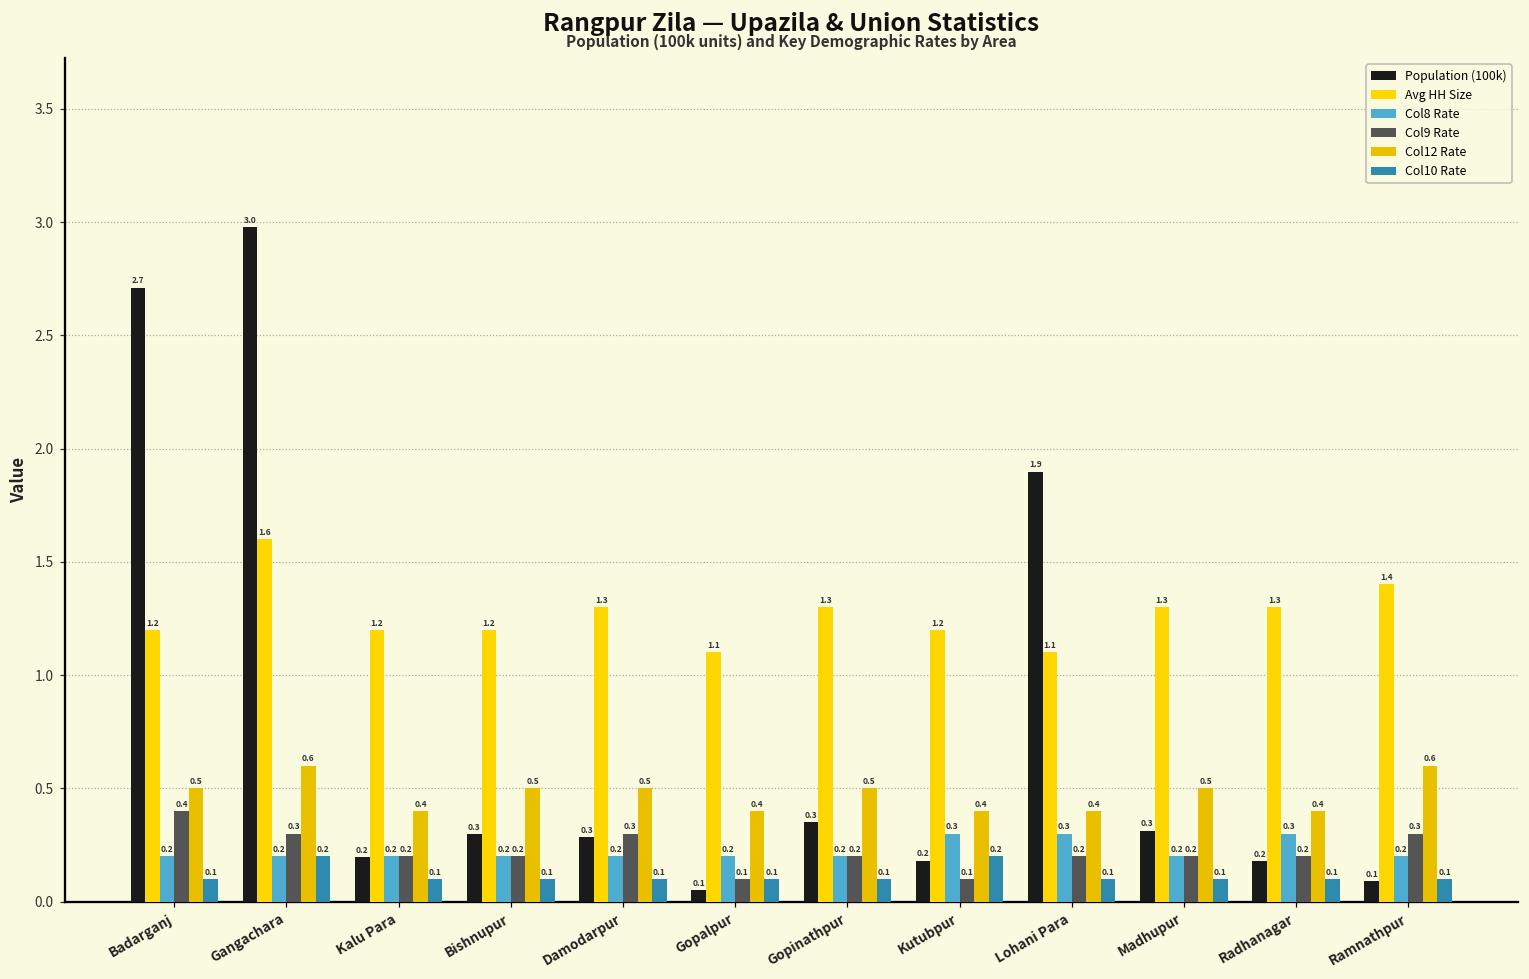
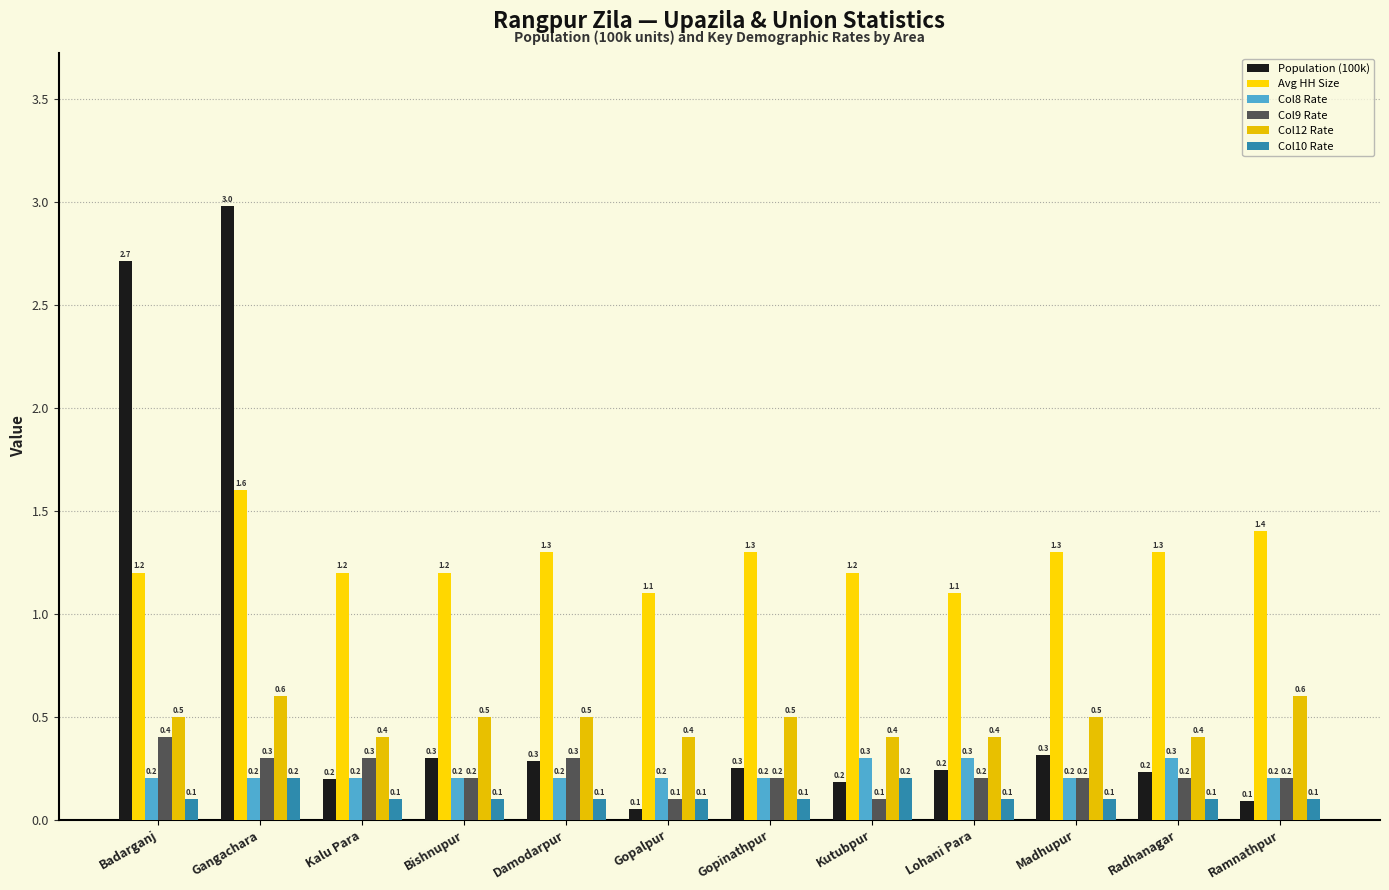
Col9 Rate, Kalu Para: 0.2 -> 0.3
Population (100k), Gopinathpur: 0.35 -> 0.25
Population (100k), Lohani Para: 1.9 -> 0.2
Population (100k), Radhanagar: 0.18 -> 0.23
Col9 Rate, Ramnathpur: 0.3 -> 0.2
